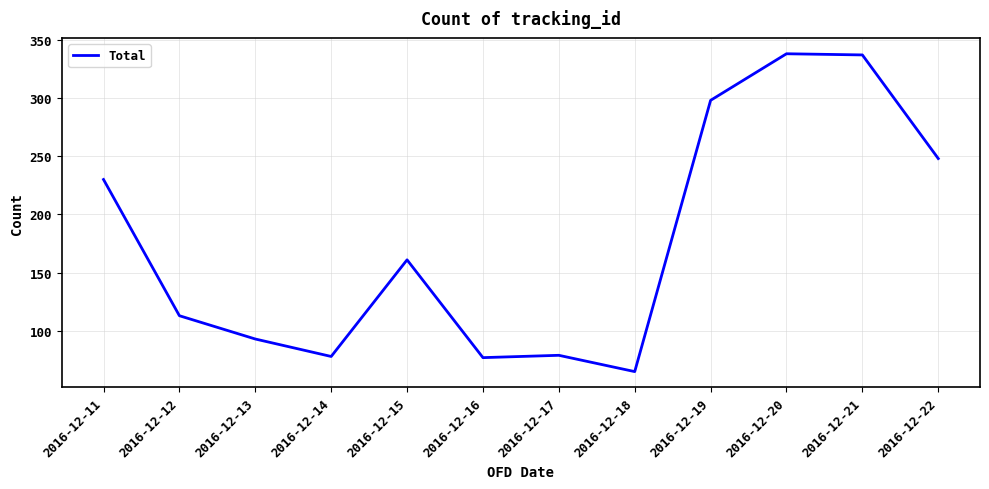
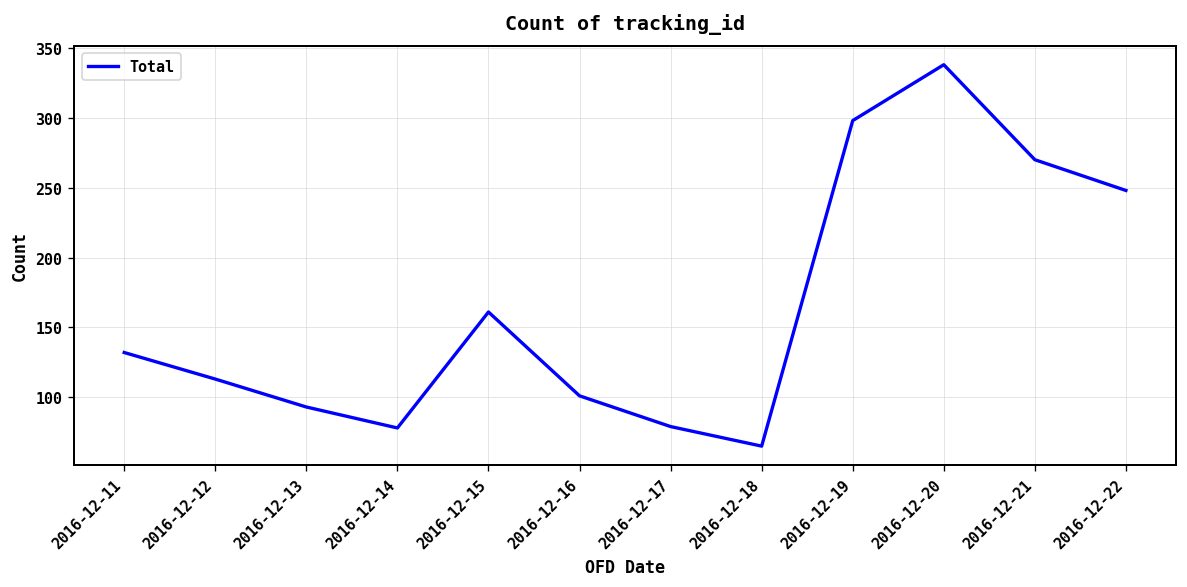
2016-12-11: 230 -> 132
2016-12-16: 77 -> 101
2016-12-21: 337 -> 270
